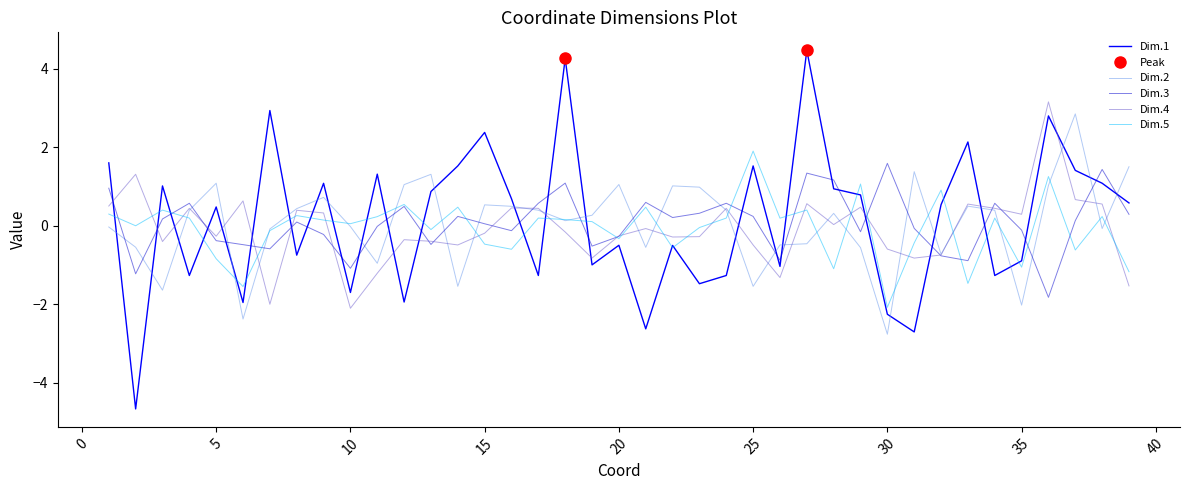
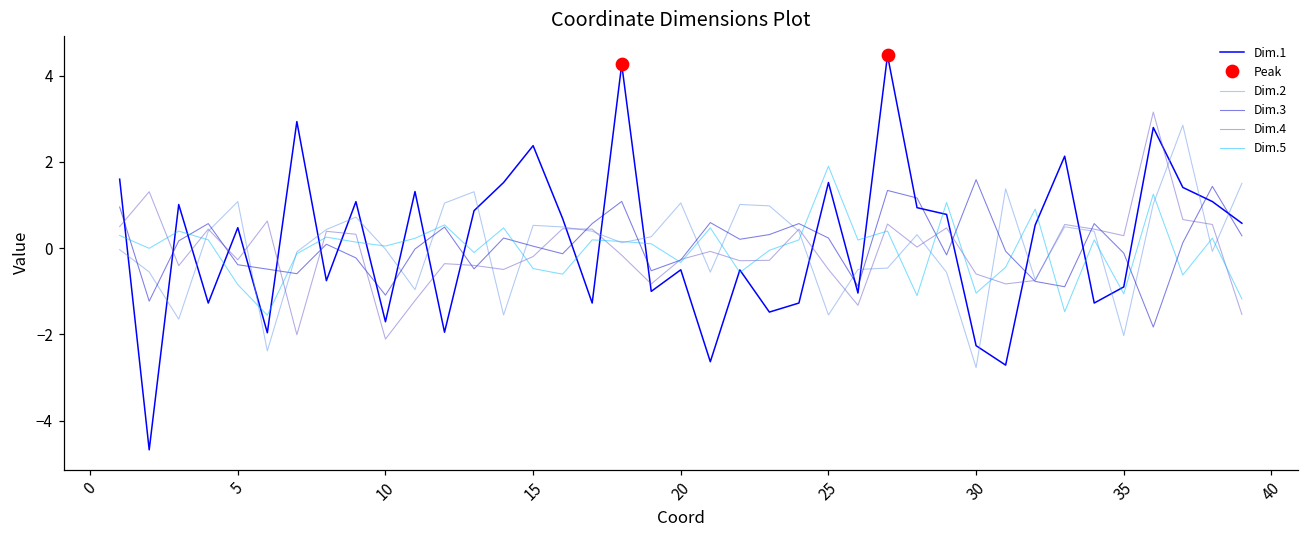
Dim.5, 30: -2.1 -> -1.0
